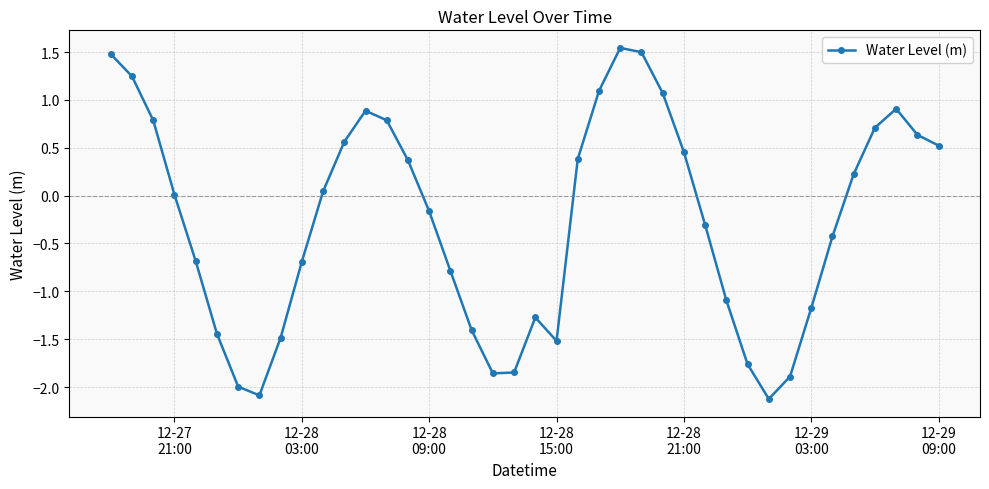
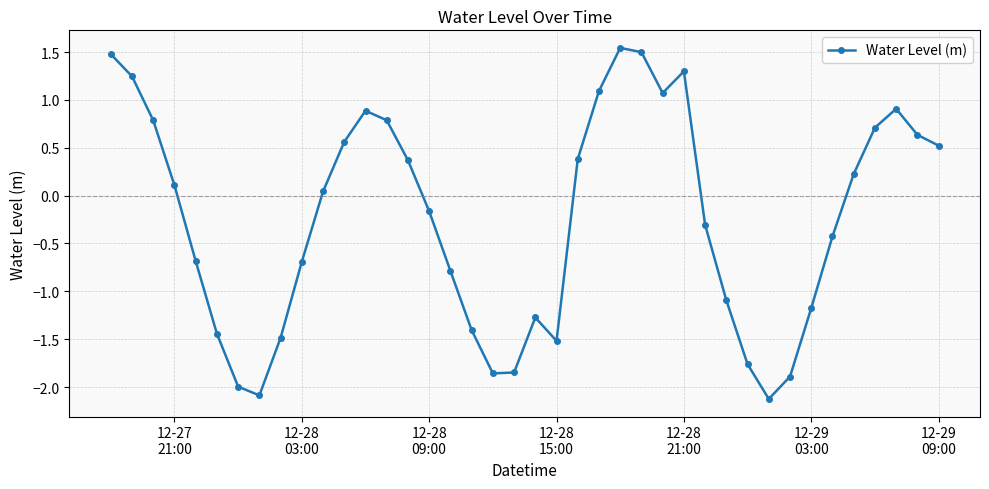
12-27 21:00: 0.0 -> 0.1
12-28 21:00: 0.5 -> 1.3
